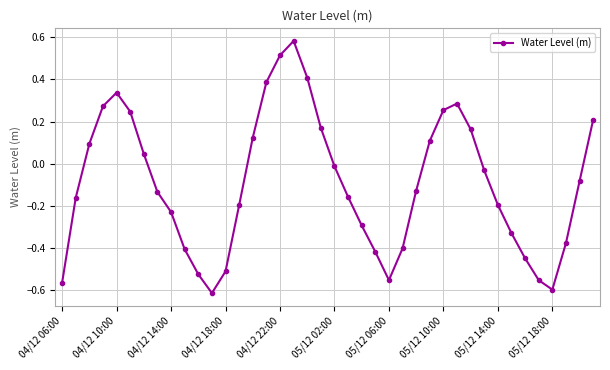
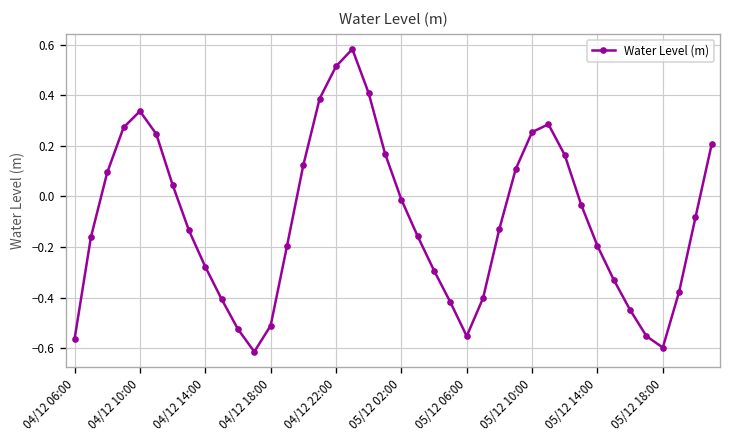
04/12 14:00: -0.23 -> -0.28
